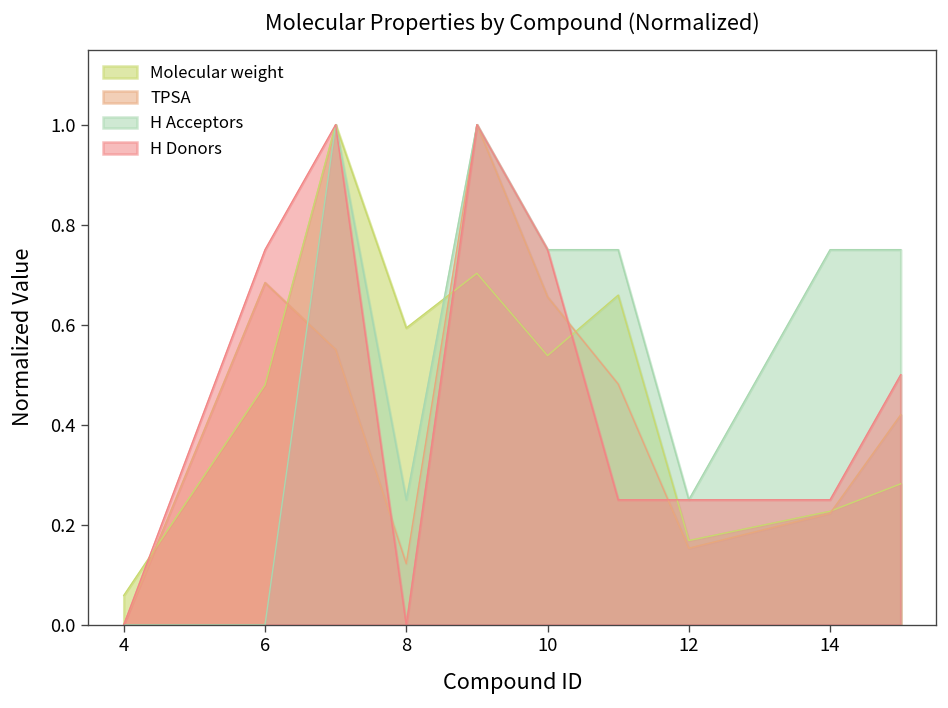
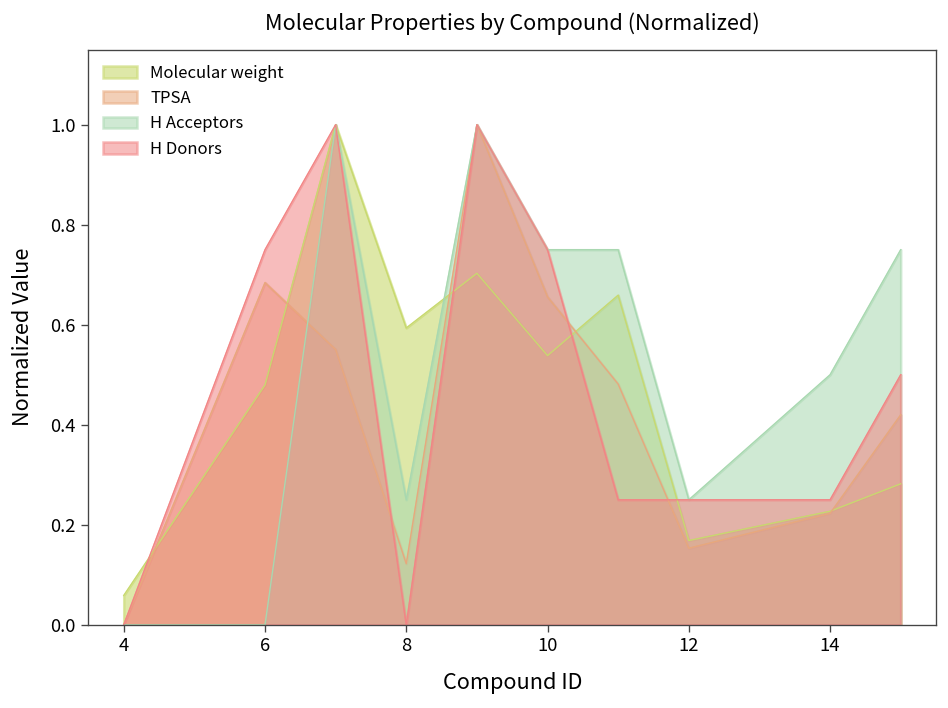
H Acceptors, 14: 0.75 -> 0.50
